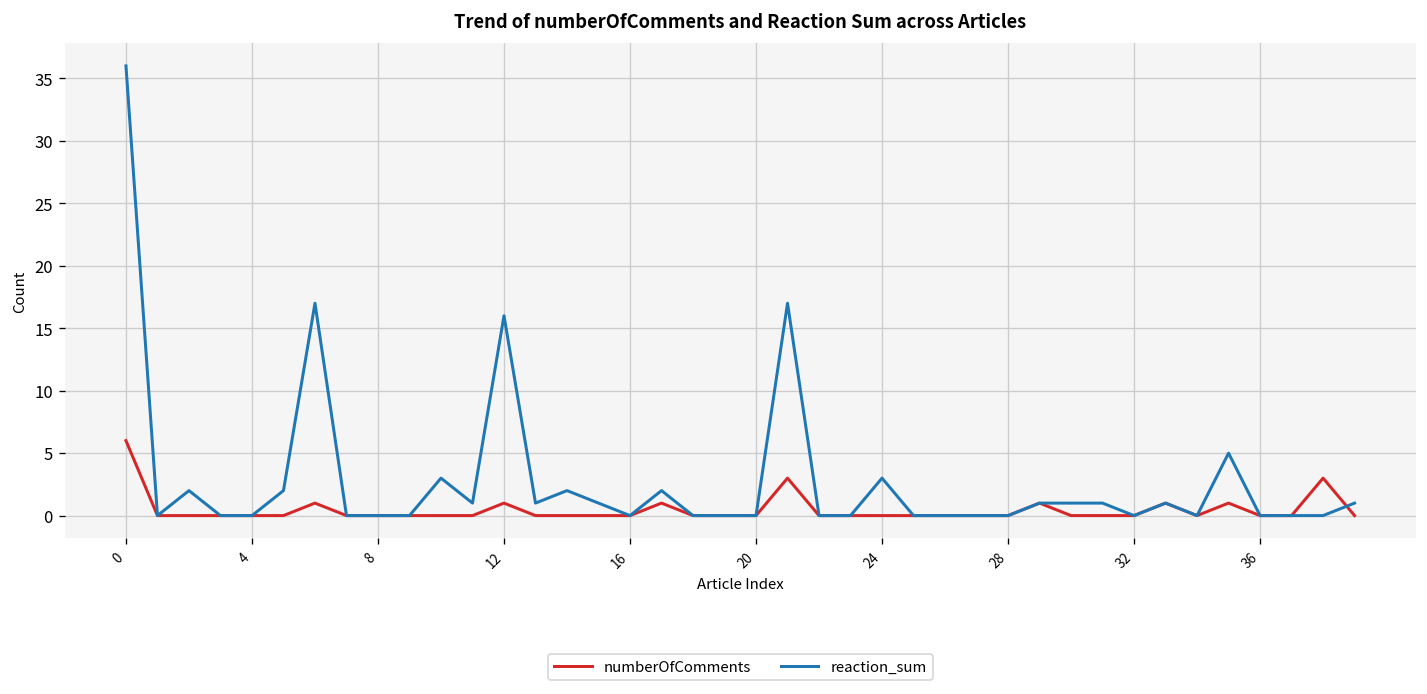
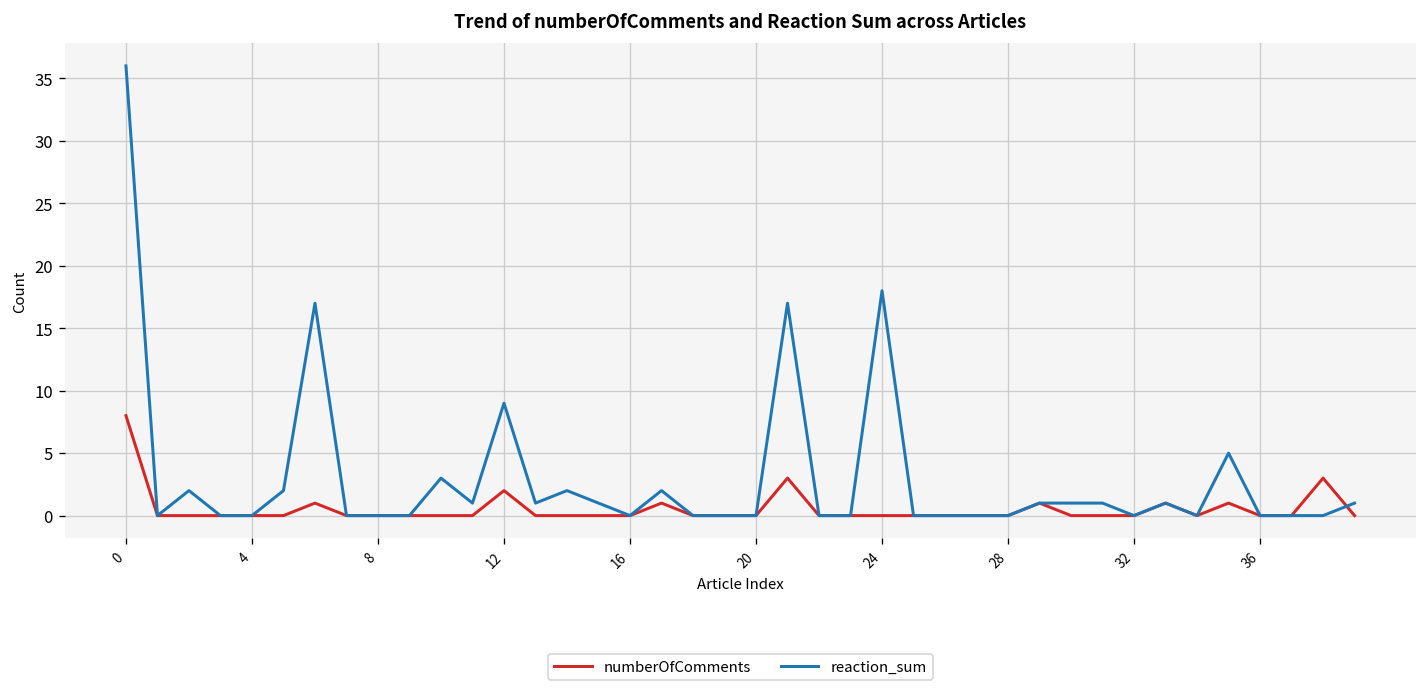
numberOfComments, 0: 6 -> 8
numberOfComments, 12: 1 -> 2
reaction_sum, 12: 16 -> 9
reaction_sum, 24: 3 -> 18
